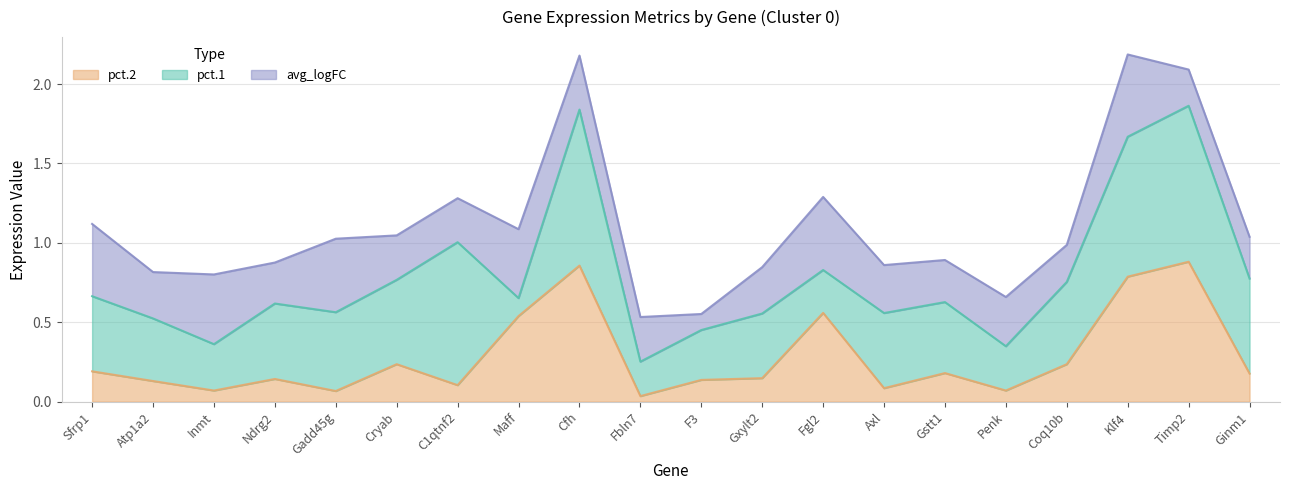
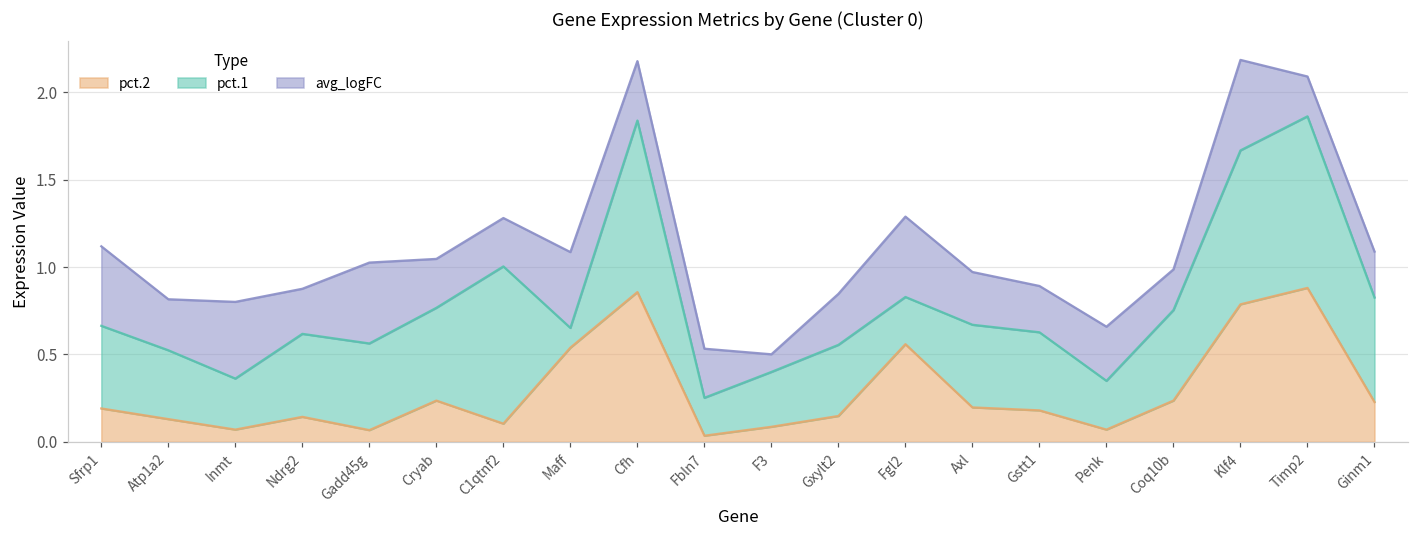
pct.2, F3: 0.14 -> 0.09
pct.2, Axl: 0.09 -> 0.20
pct.2, Ginm1: 0.18 -> 0.23
